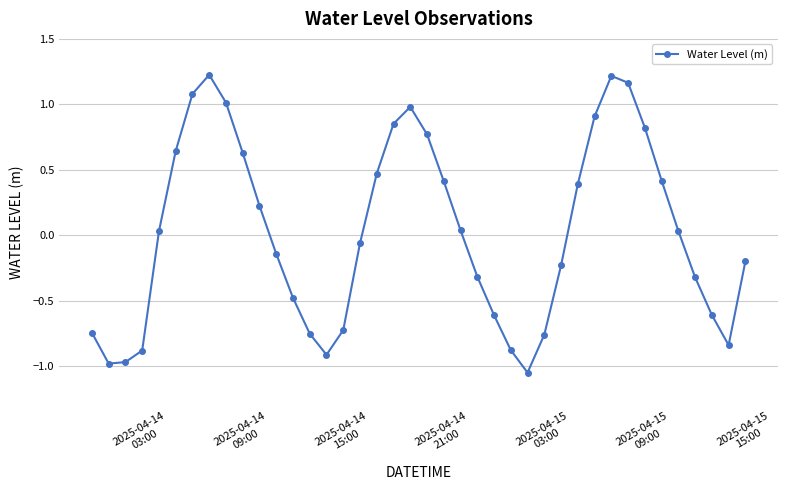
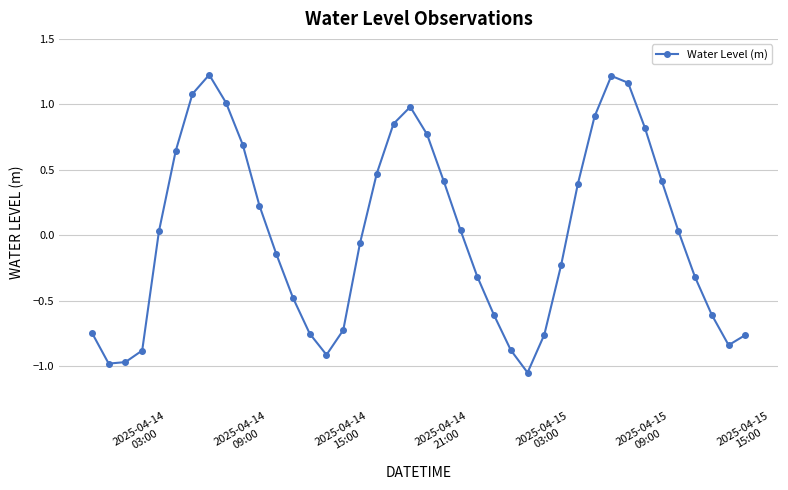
2025-04-14 09:00: 0.63 -> 0.69
2025-04-15 15:00: -0.20 -> -0.76
